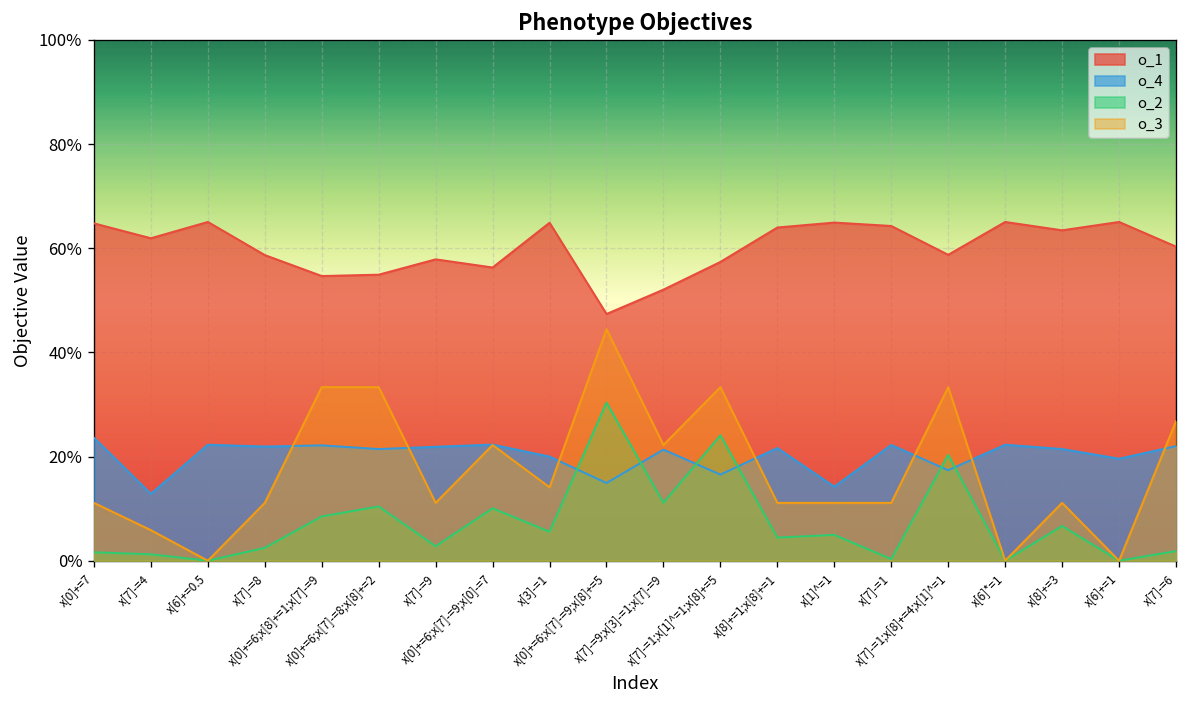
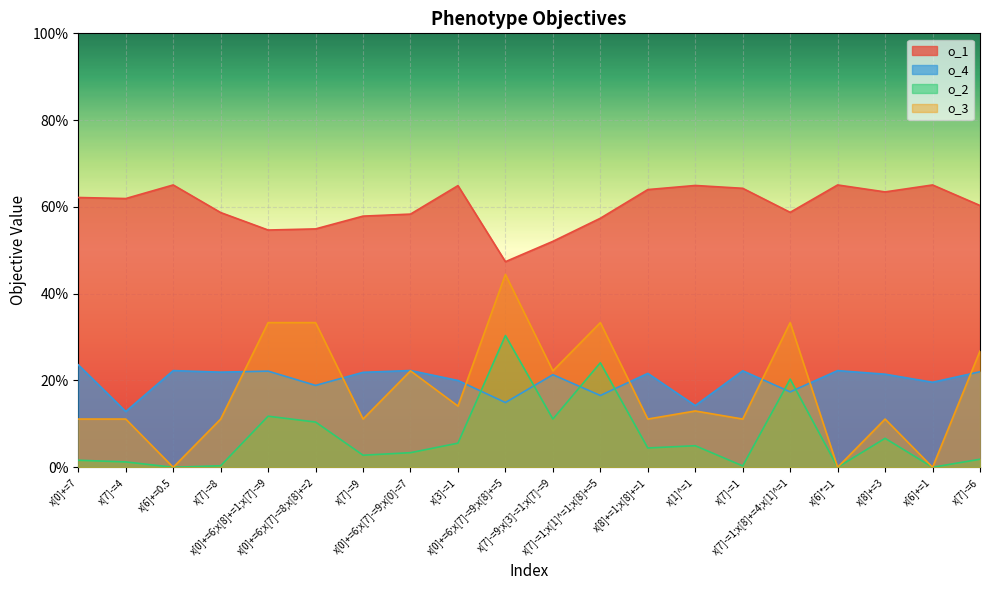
o_1, x[0]+=7: 65% -> 62%
o_3, x[7]-=4: 6% -> 11%
o_2, x[7]-=8: 2% -> 0%
o_2, x[0]+=6;x[8]+=1;x[7]-=9: 9% -> 12%
o_4, x[0]+=6;x[7]-=8;x[8]+=2: 21% -> 19%
o_1, x[0]+=6;x[7]-=9;x[0]-=7: 56% -> 58%
o_2, x[0]+=6;x[7]-=9;x[0]-=7: 10% -> 3%
o_3, x[1]^=1: 11% -> 13%
